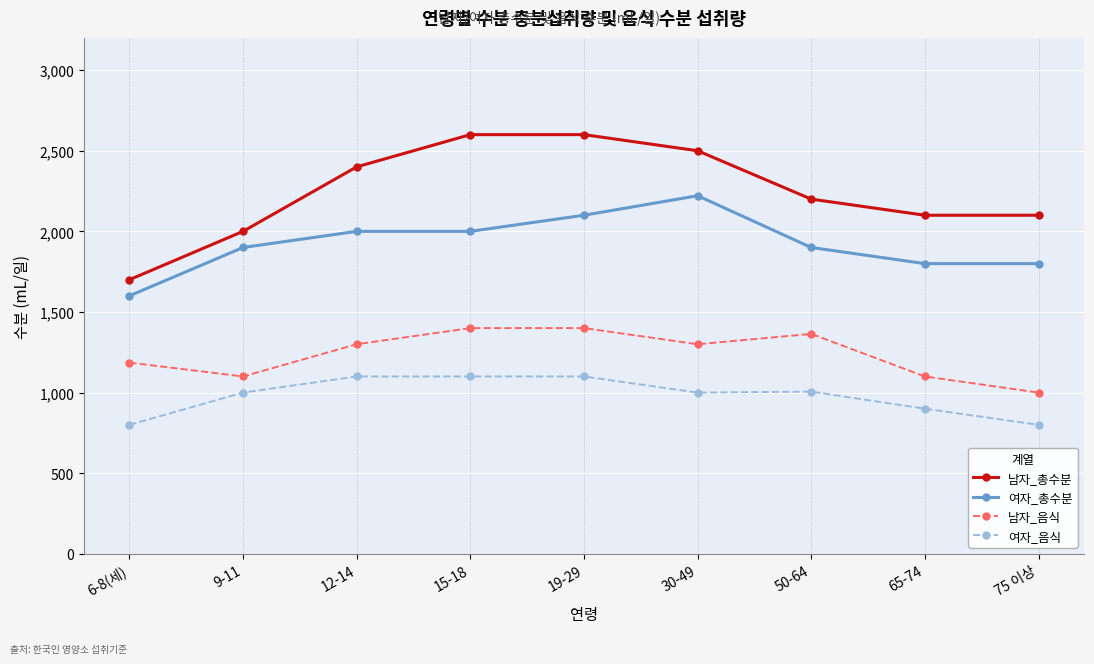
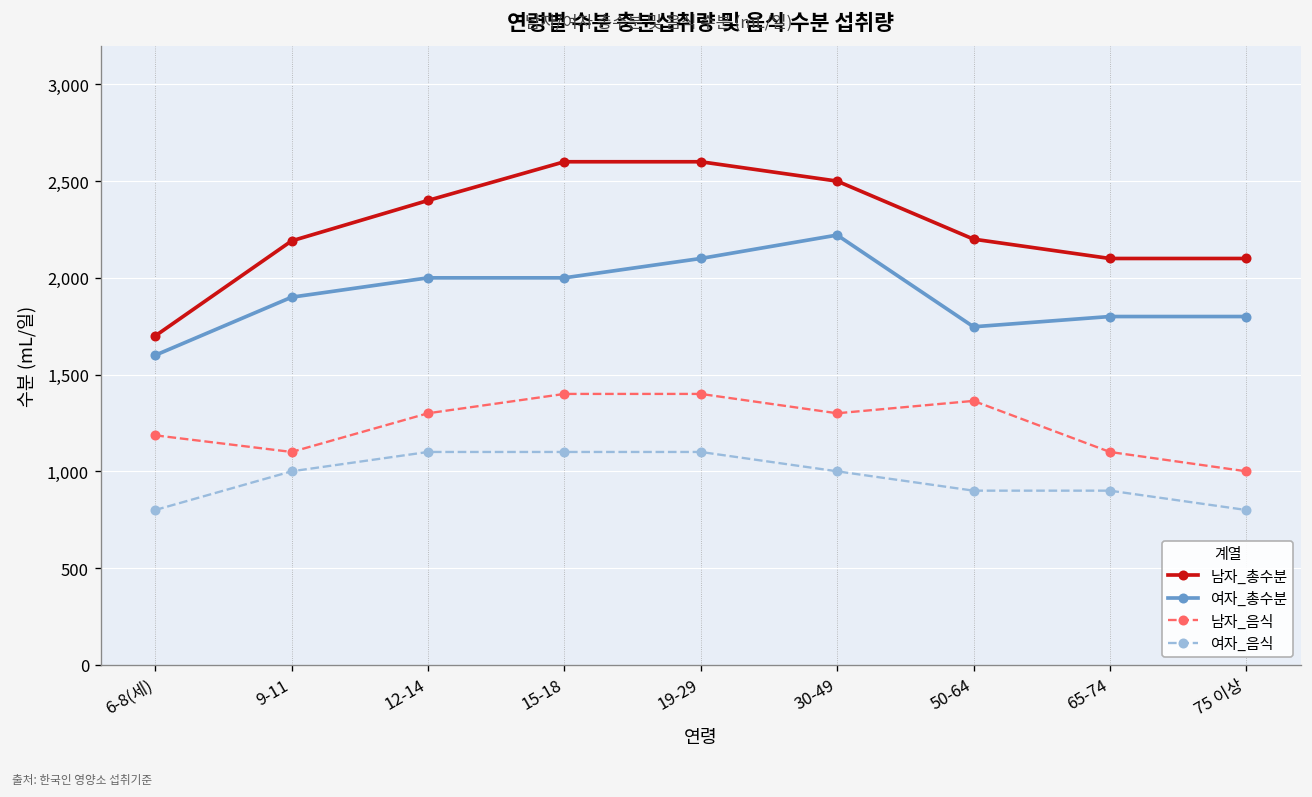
남자_총수분, 9-11: 2,000 -> 2,190
여자_총수분, 50-64: 1,900 -> 1,750
여자_음식, 50-64: 1,010 -> 900
